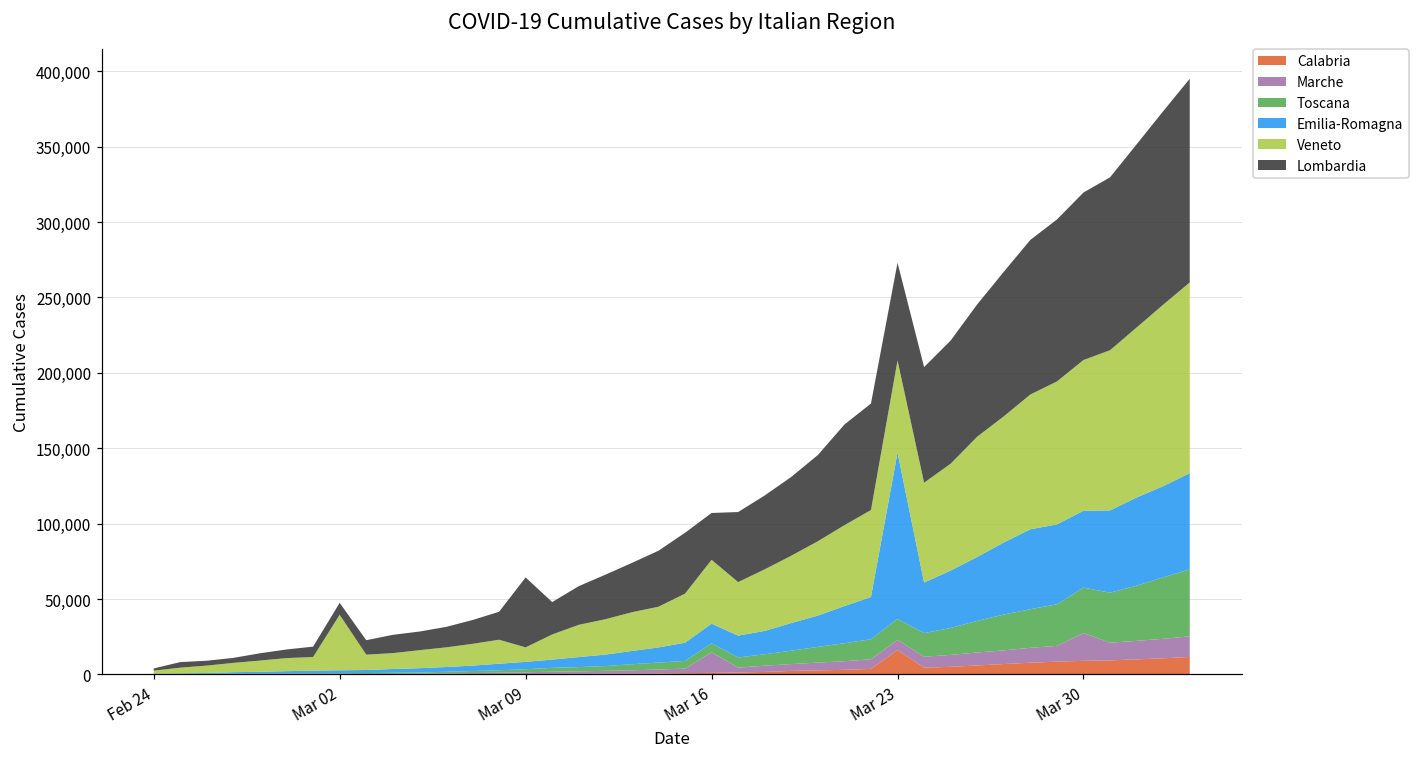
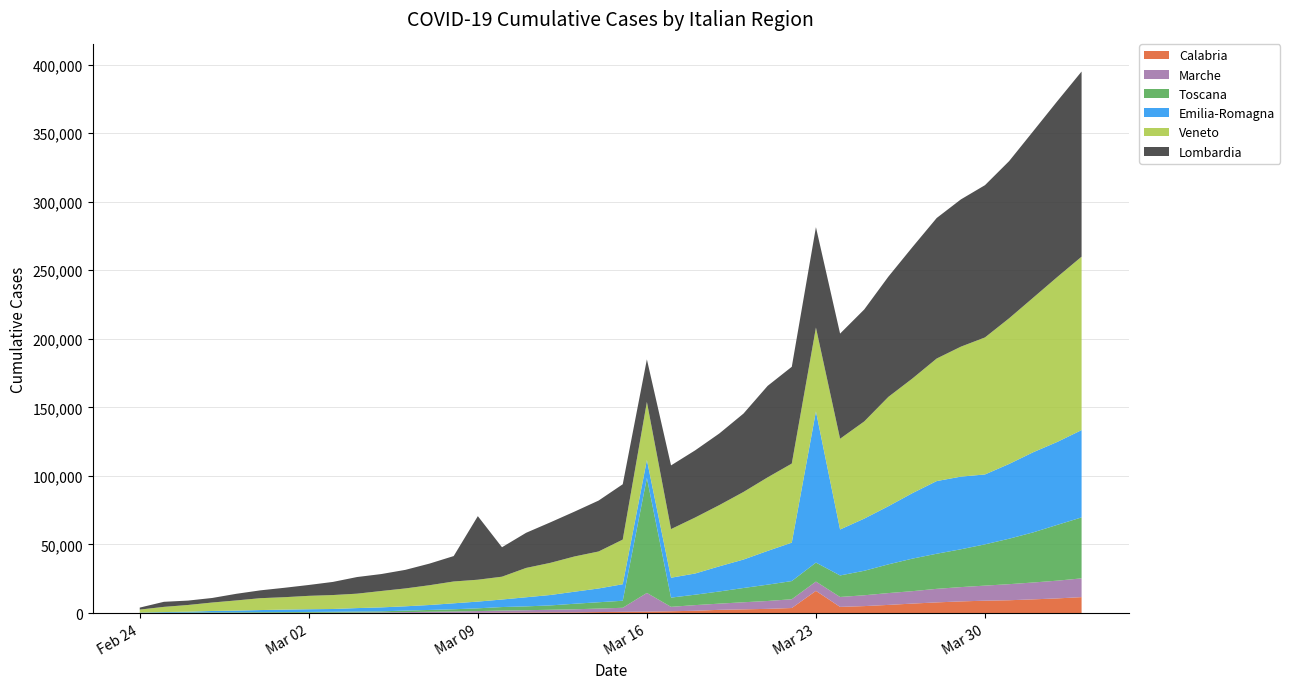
Veneto, Mar 02: 37,000 -> 10,000
Veneto, Mar 09: 10,000 -> 16,000
Toscana, Mar 16: 6,000 -> 84,000
Lombardia, Mar 23: 65,000 -> 73,000
Marche, Mar 30: 18,000 -> 11,000
